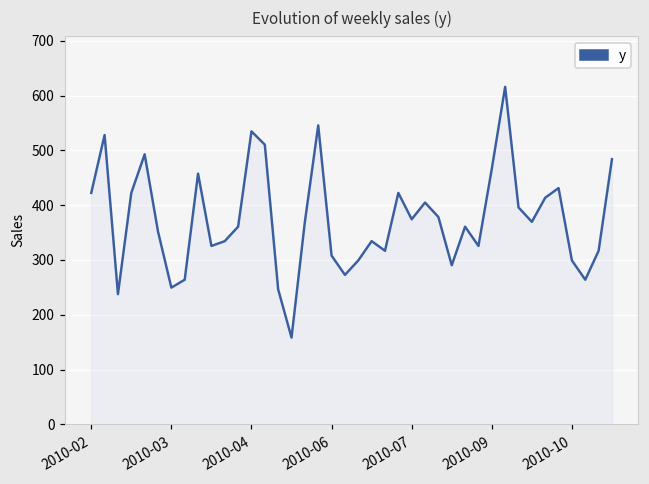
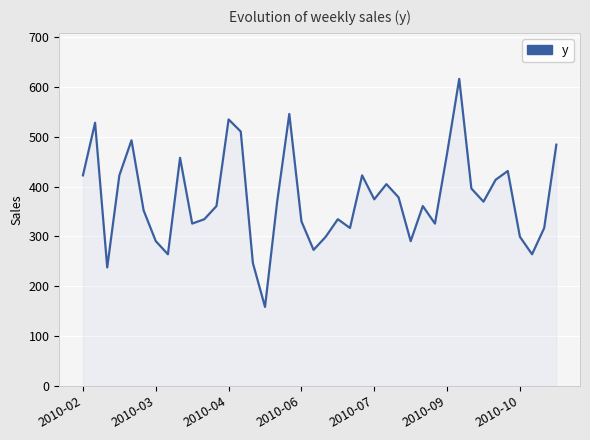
2010-03: 250 -> 290
2010-06: 310 -> 330
